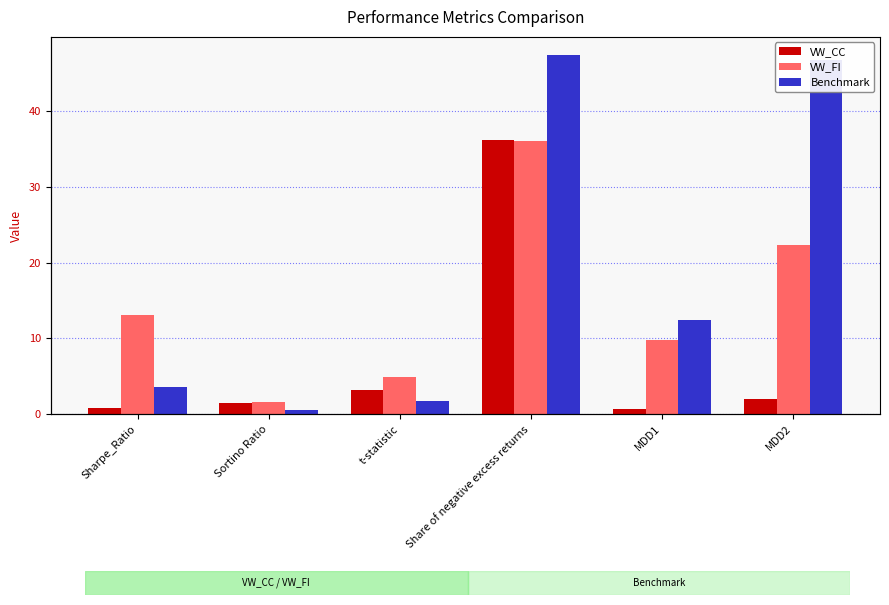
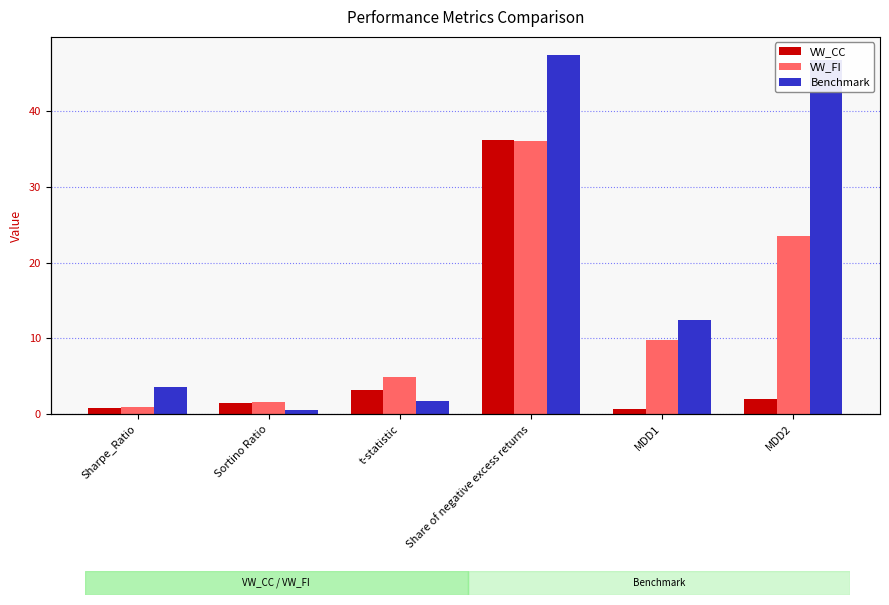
VW_FI, Sharpe_Ratio: 13 -> 1
VW_FI, MDD2: 22 -> 23
